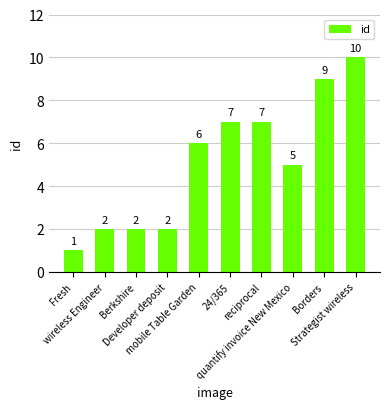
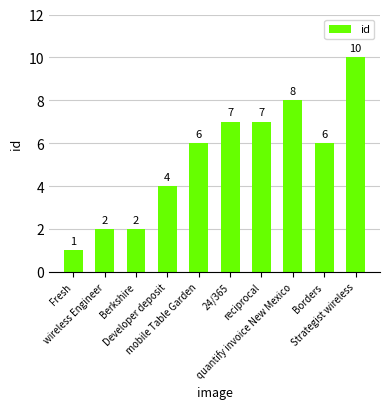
Developer deposit: 2 -> 4
quantify invoice New Mexico: 5 -> 8
Borders: 9 -> 6
